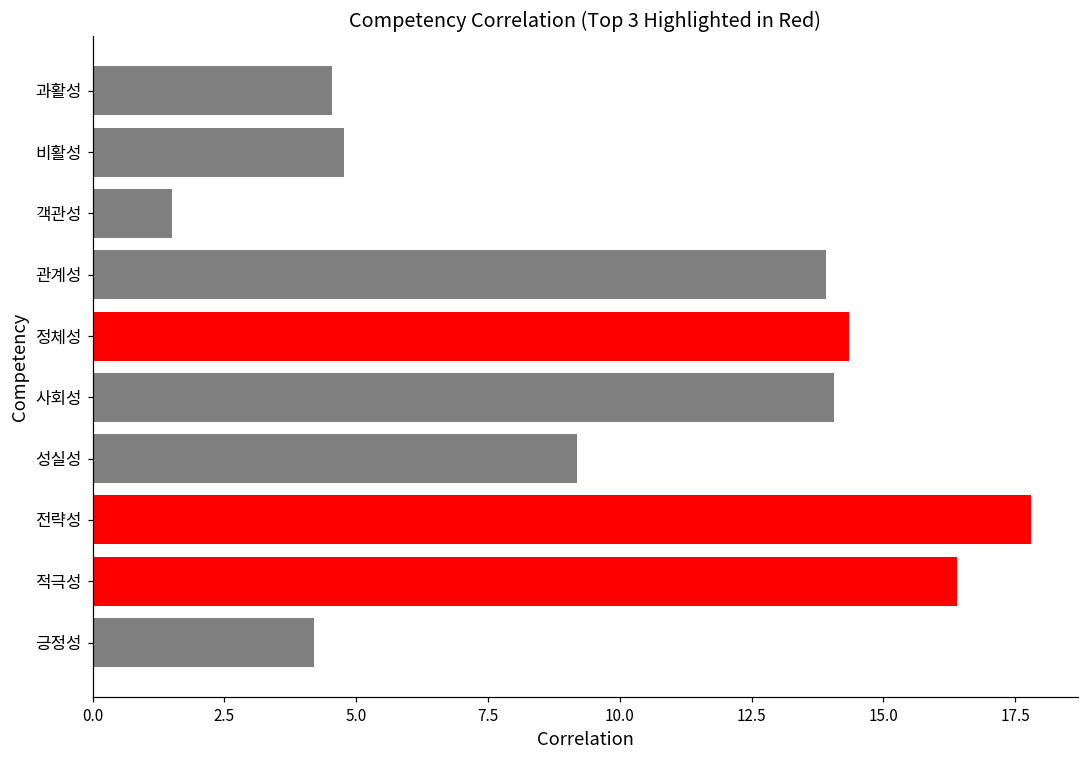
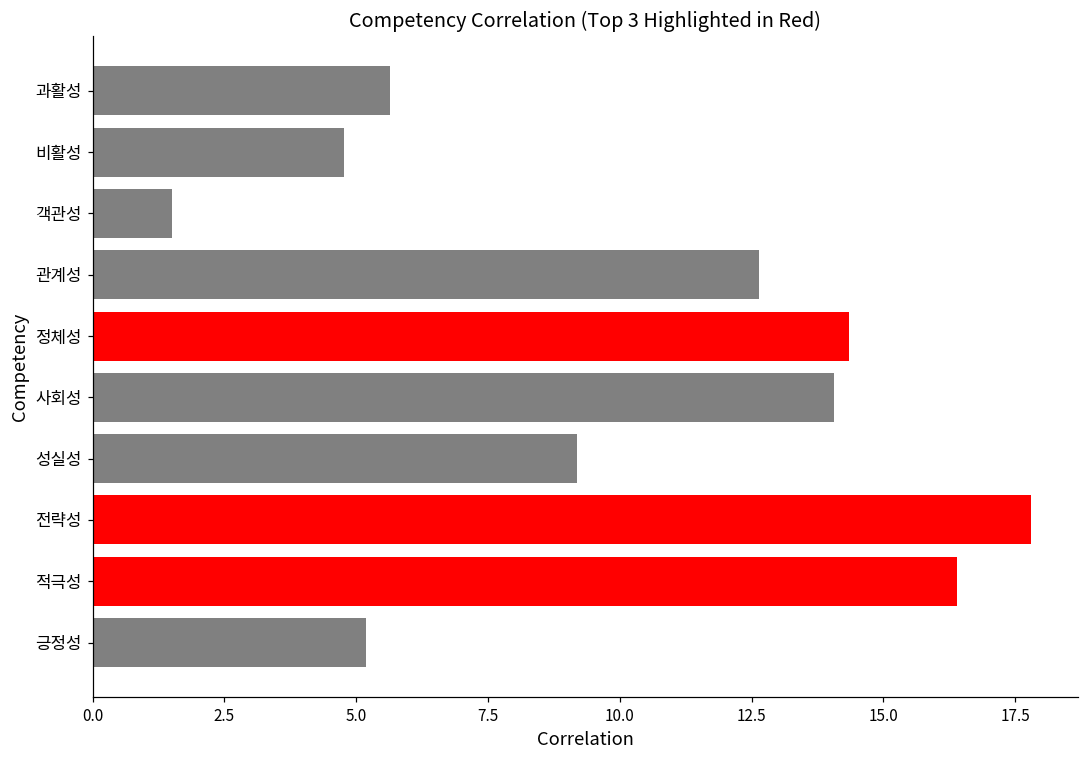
과활성: 4.5 -> 5.6
관계성: 13.9 -> 12.6
긍정성: 4.2 -> 5.2
